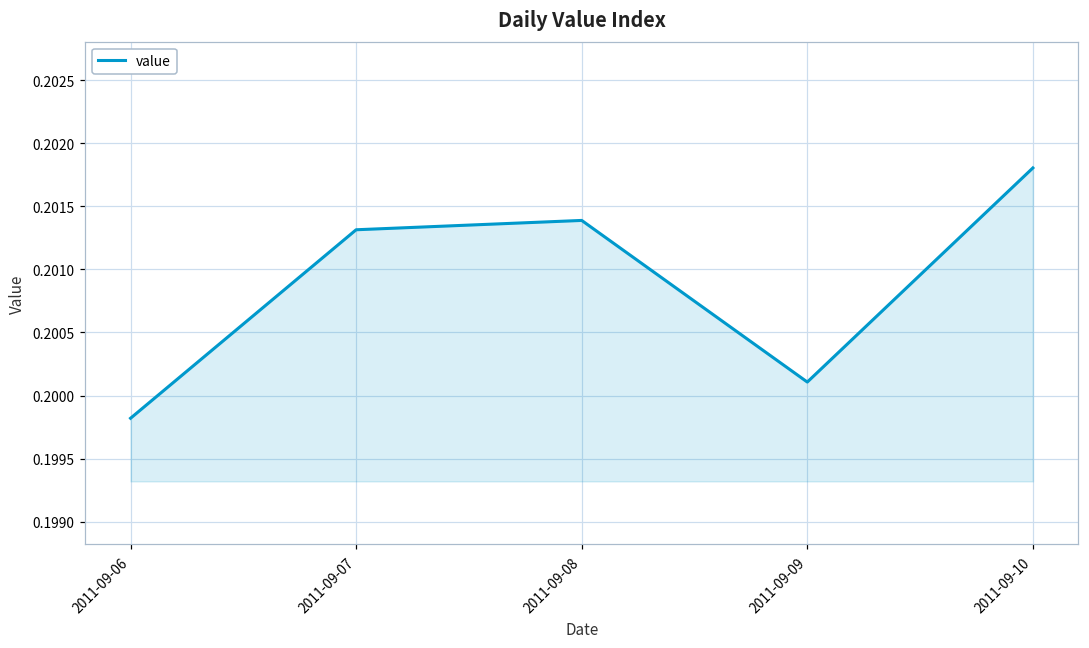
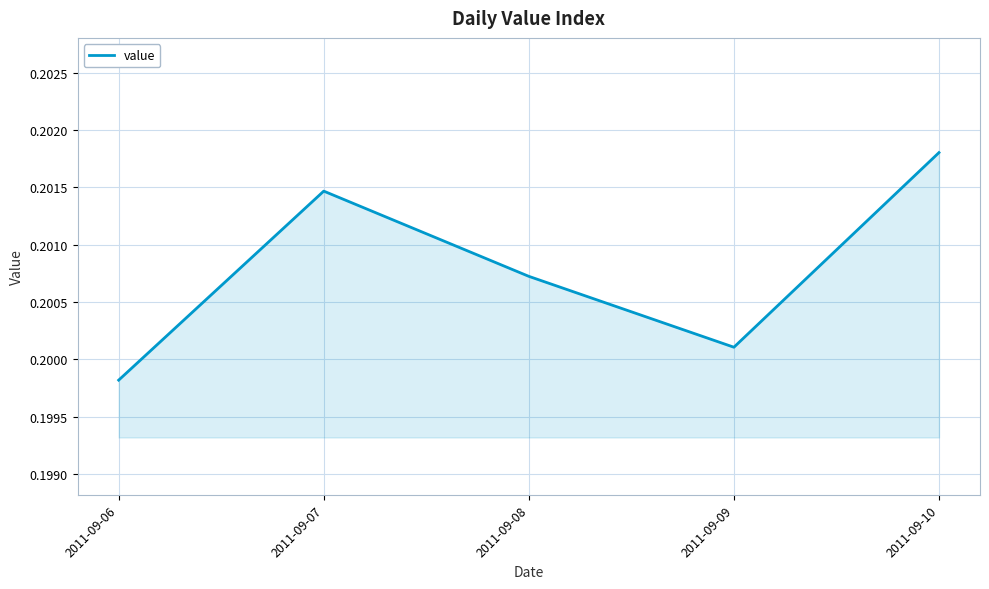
2011-09-07: 0.20131 -> 0.20147
2011-09-08: 0.20139 -> 0.20073
